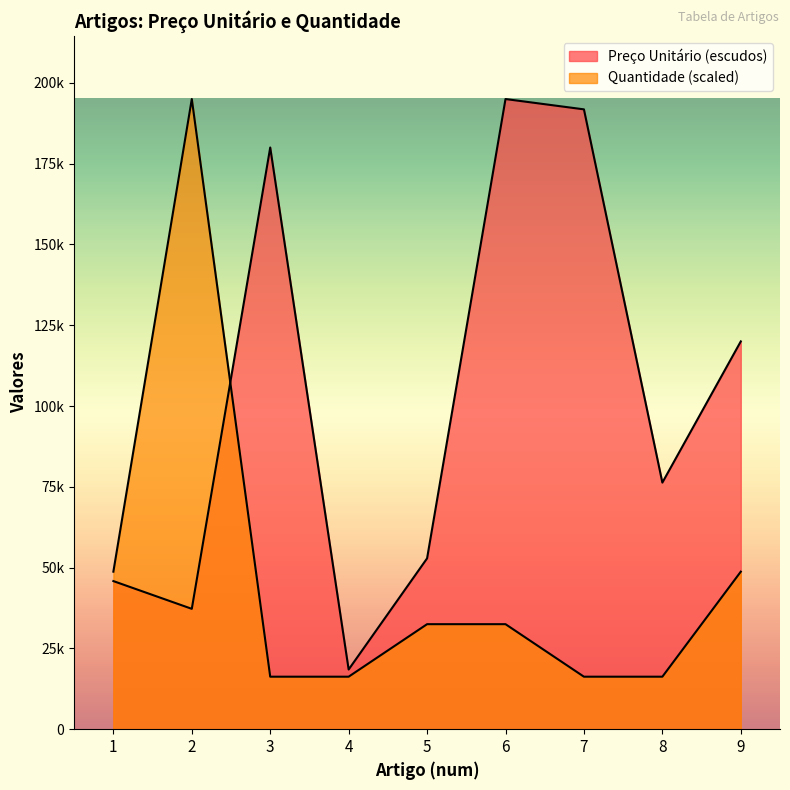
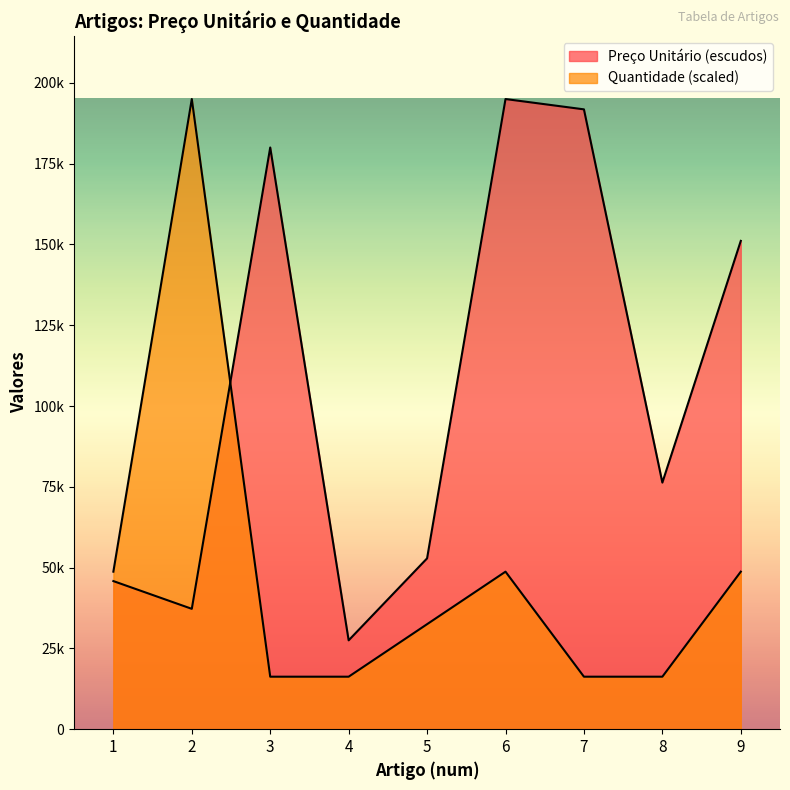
Preço Unitário (escudos), 4: 18000 -> 28000
Quantidade (scaled), 6: 33000 -> 49000
Preço Unitário (escudos), 9: 120000 -> 151000
